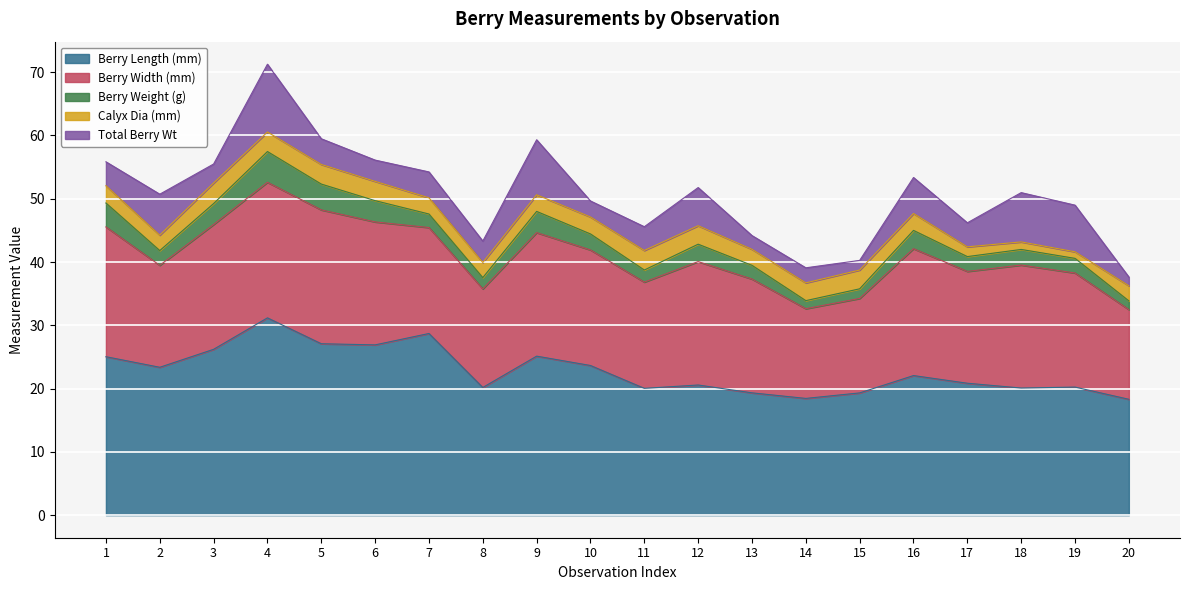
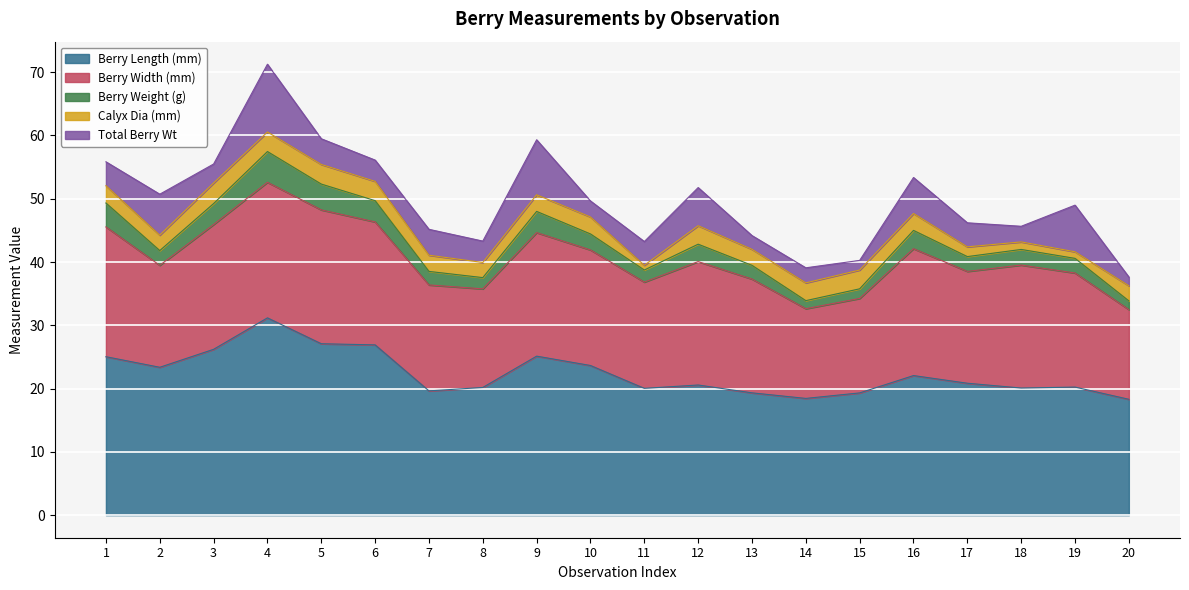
Berry Length (mm), 7: 29 -> 20
Calyx Dia (mm), 11: 3 -> 1
Total Berry Wt, 18: 8 -> 2
